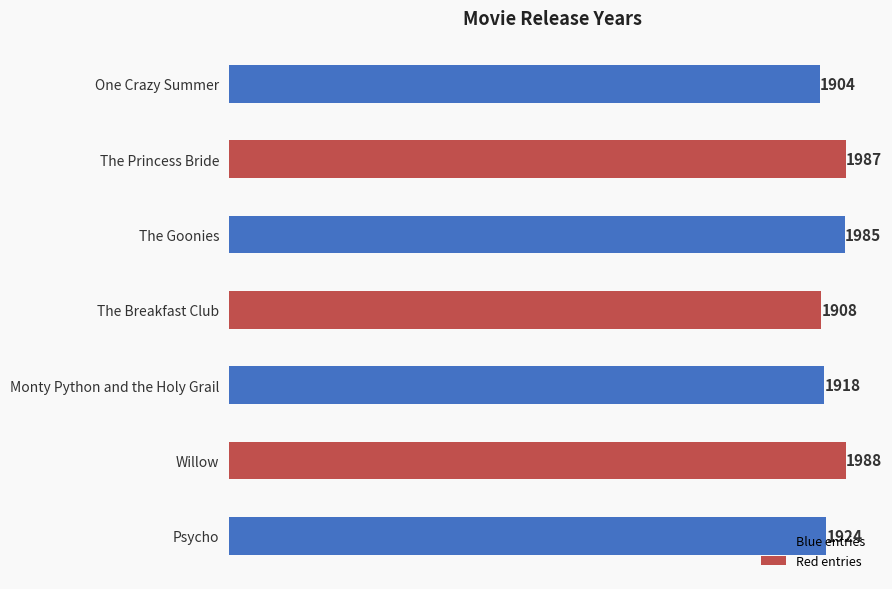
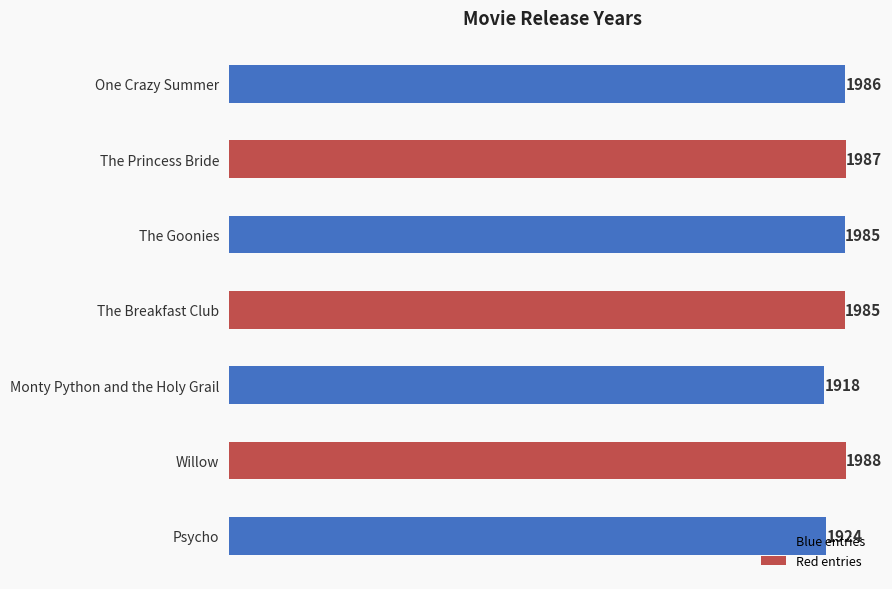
One Crazy Summer: 1904 -> 1986
The Breakfast Club: 1908 -> 1985
